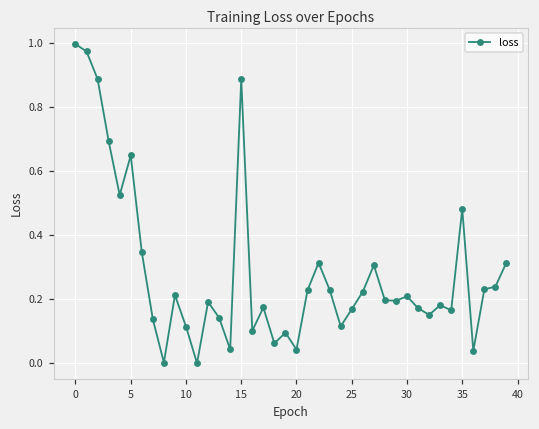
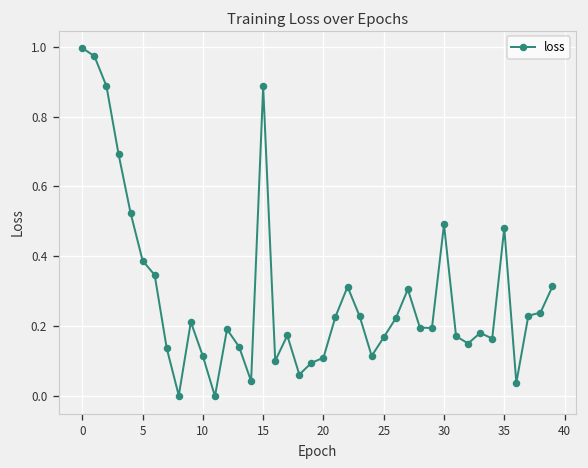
5: 0.65 -> 0.39
20: 0.04 -> 0.11
30: 0.21 -> 0.49
